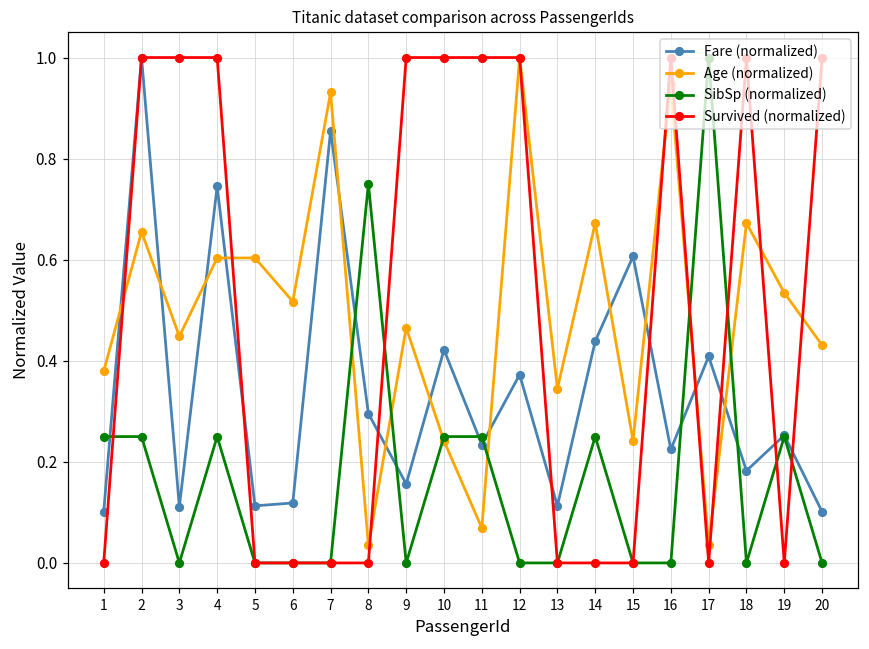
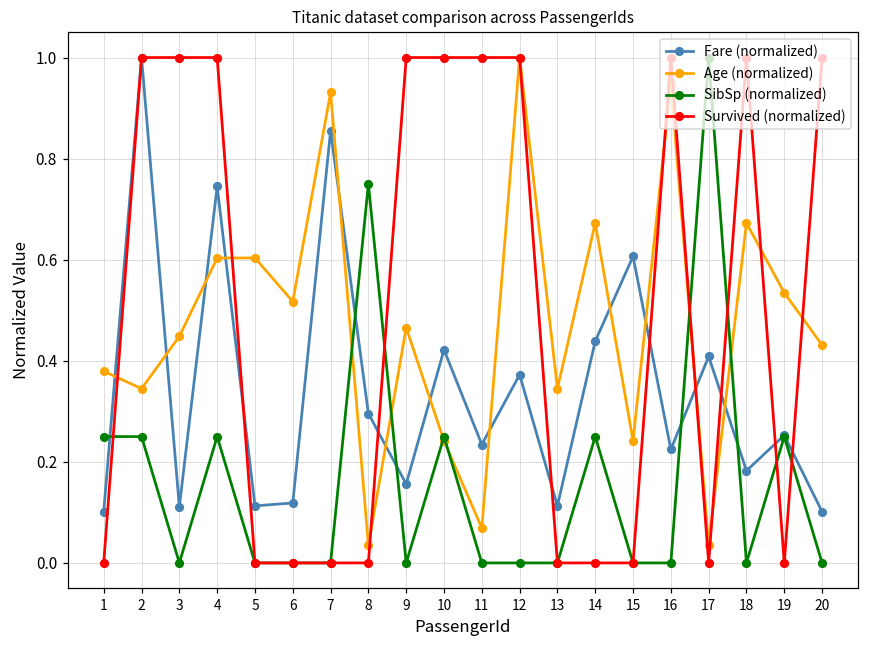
Age (normalized), 2: 0.66 -> 0.34
SibSp (normalized), 11: 0.25 -> 0.00
